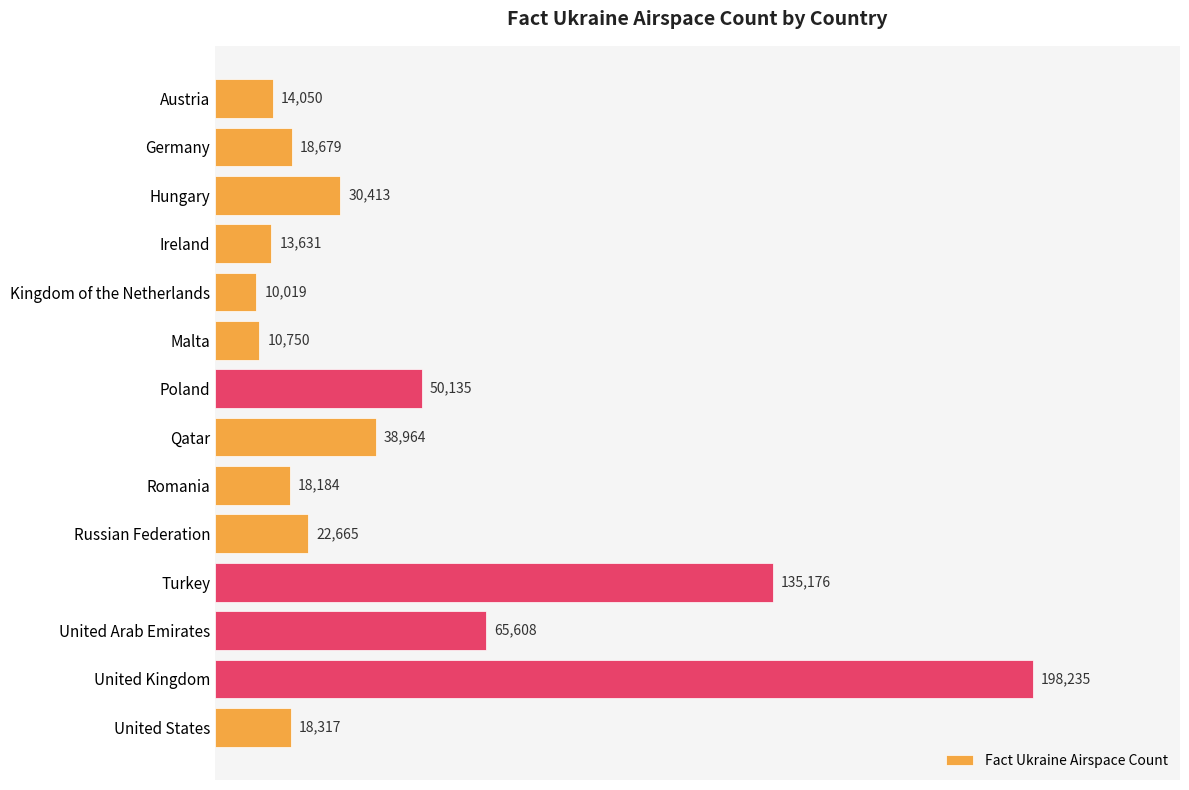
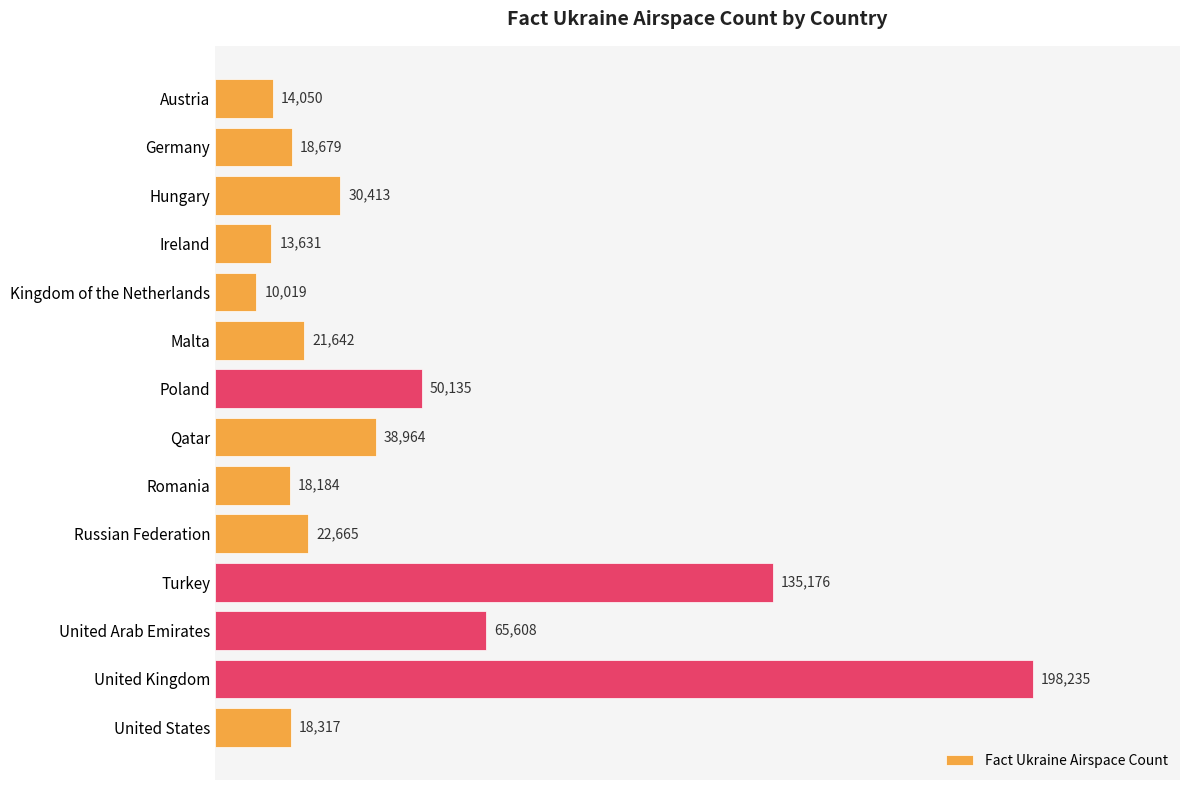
Malta: 10,750 -> 21,642
